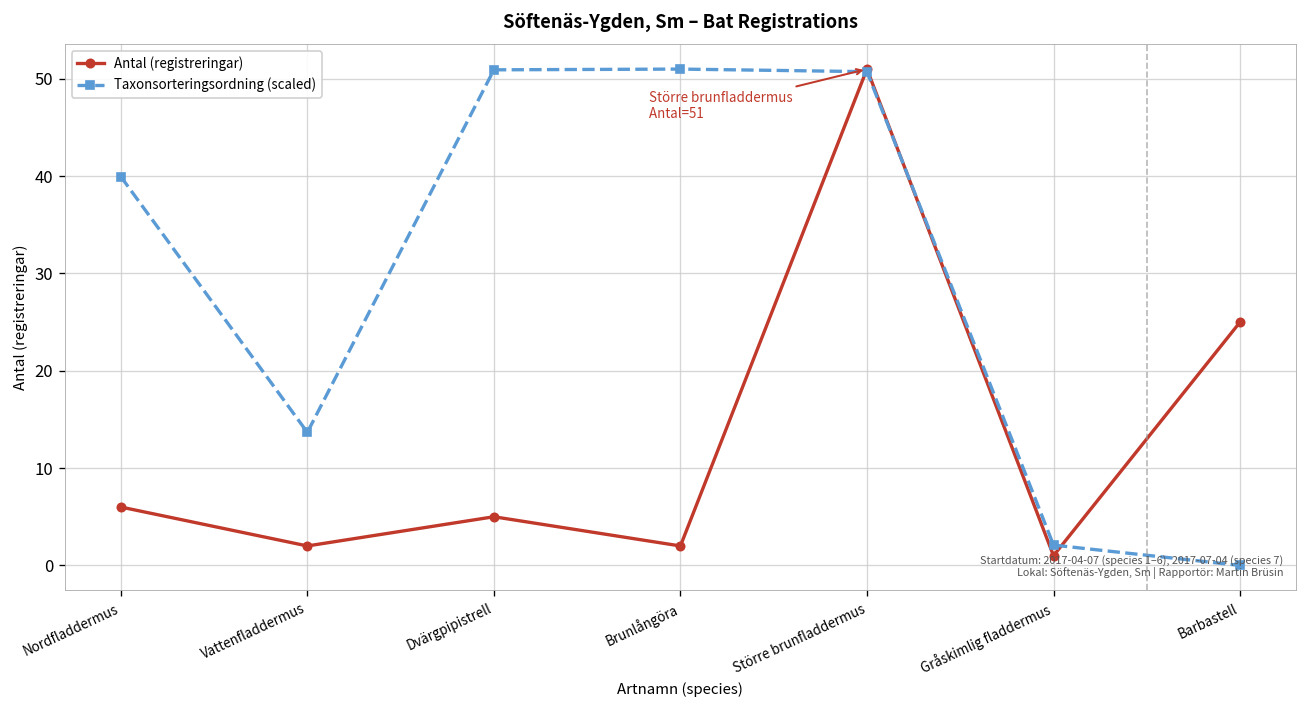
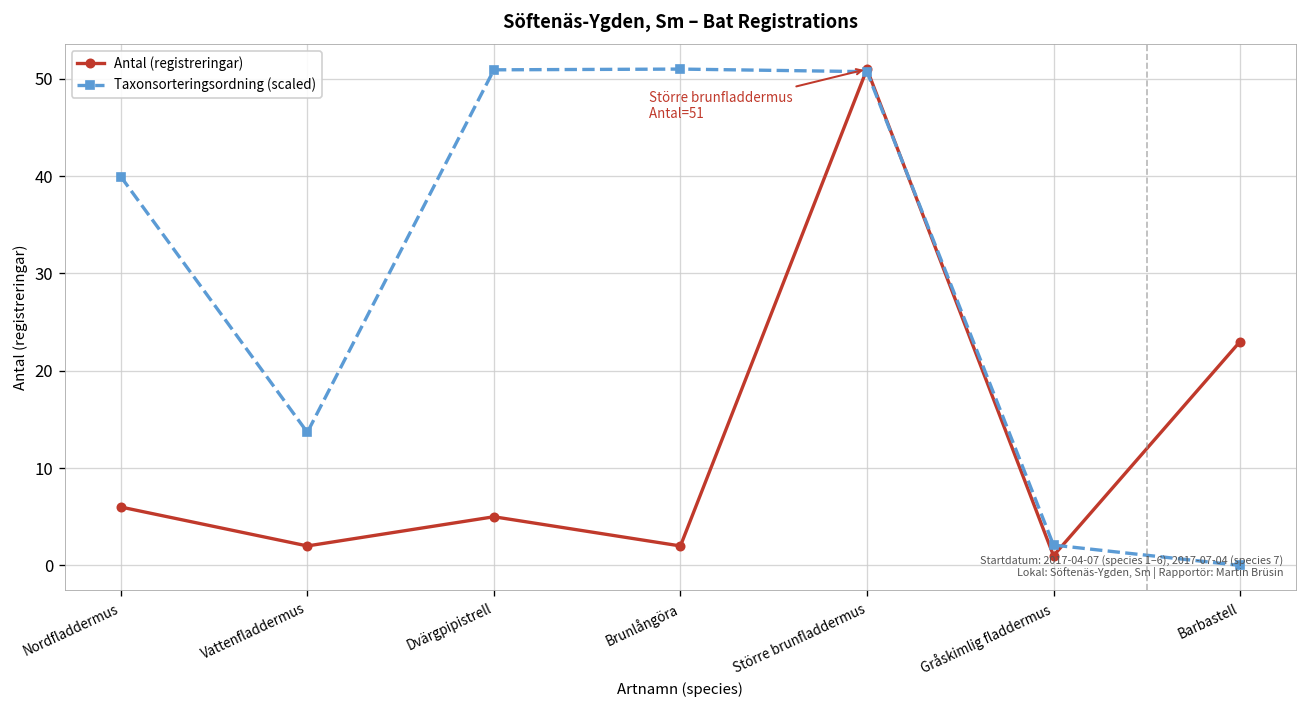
Antal (registreringar), Barbastell: 25 -> 23
